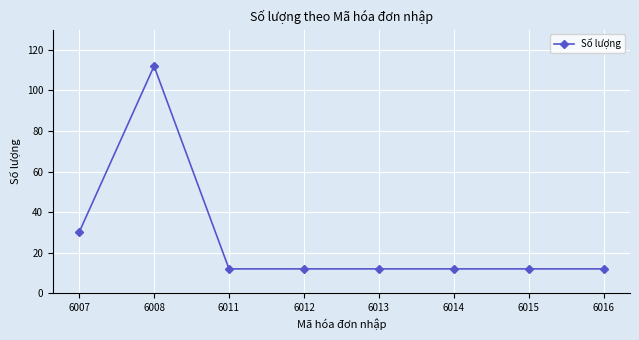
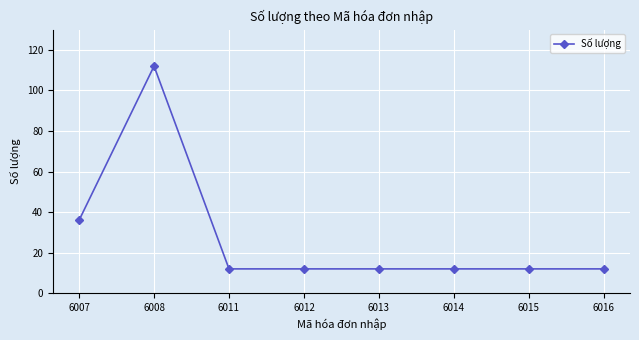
6007: 30 -> 36
